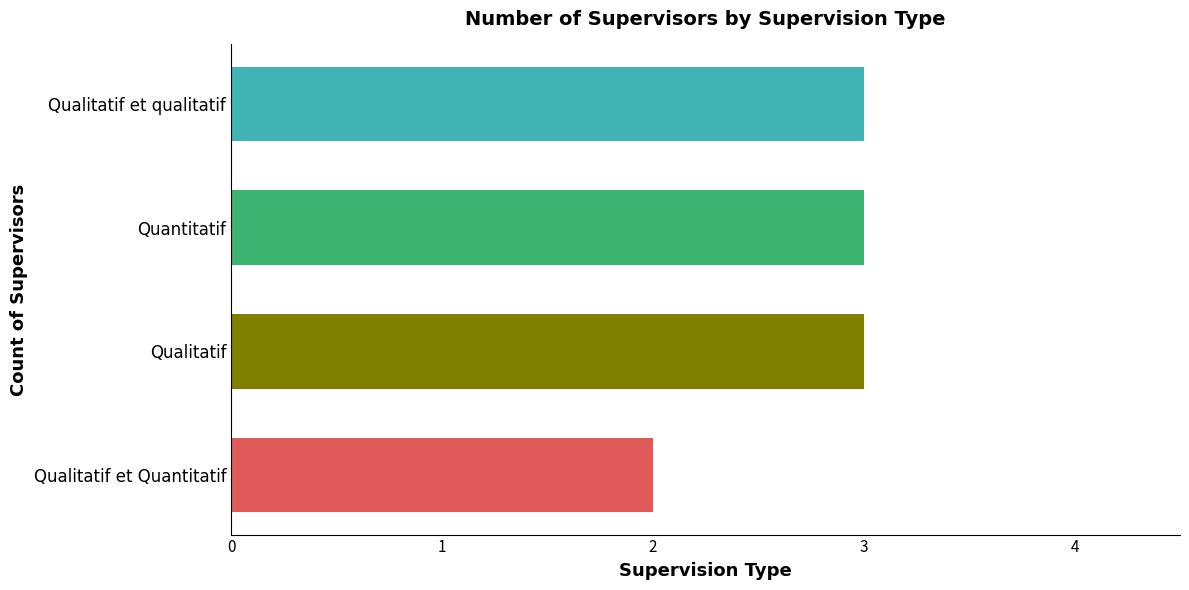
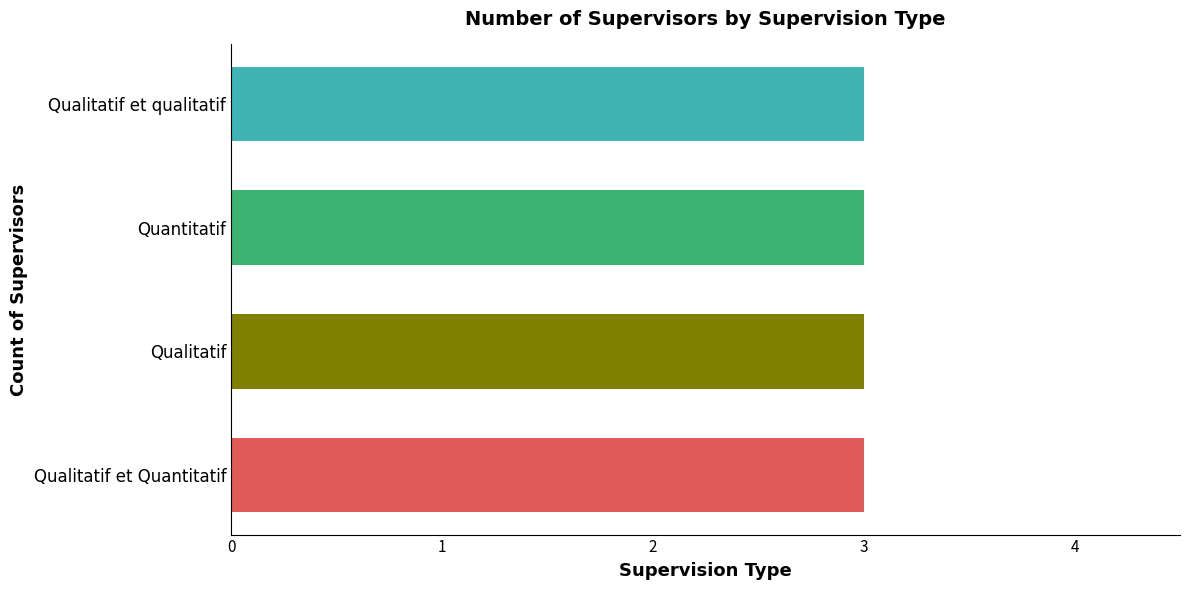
Qualitatif et Quantitatif: 2 -> 3
